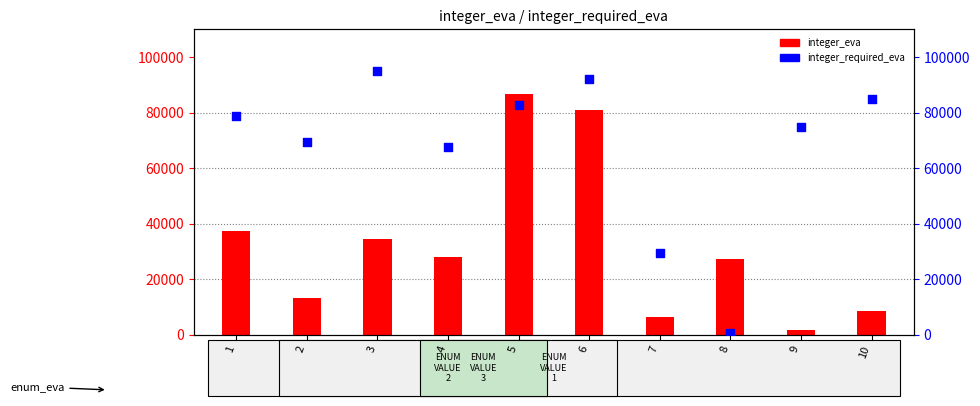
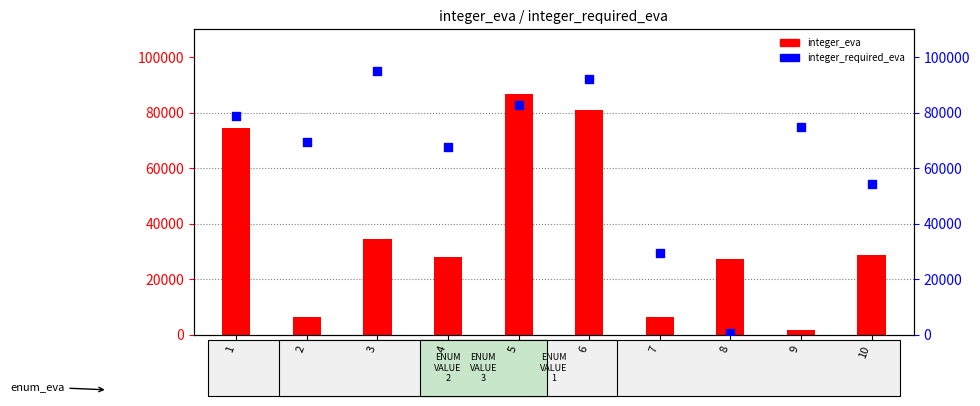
integer_eva, 1: 37000 -> 74000
integer_eva, 2: 13000 -> 6000
integer_eva, 10: 9000 -> 29000
integer_required_eva, 10: 85000 -> 54000
